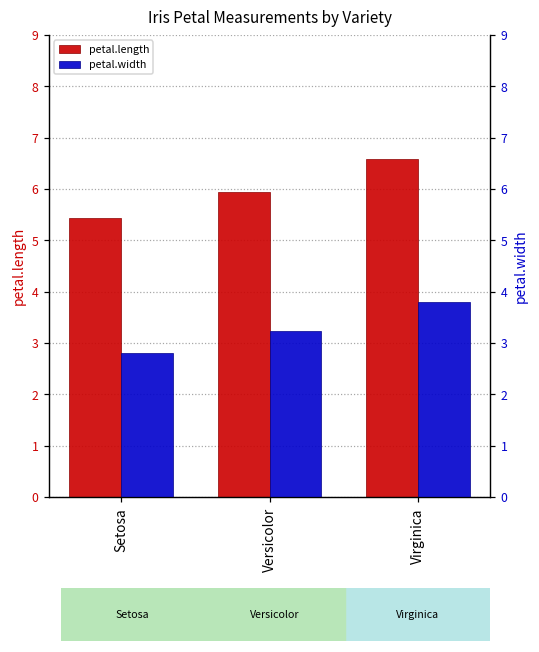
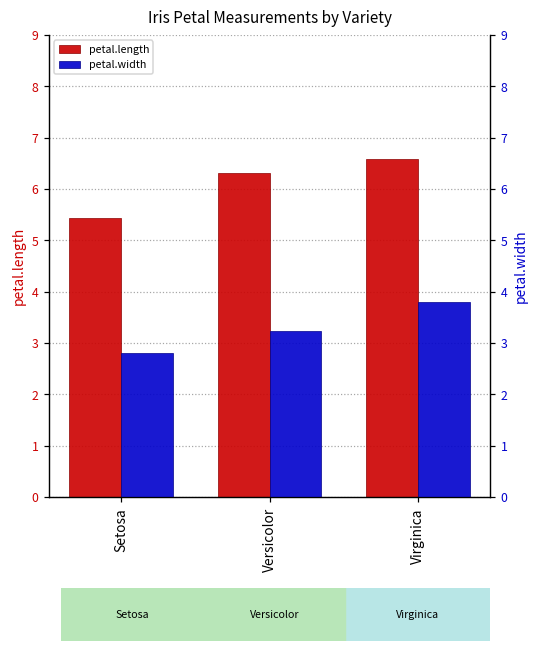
petal.length, Versicolor: 5.9 -> 6.3
